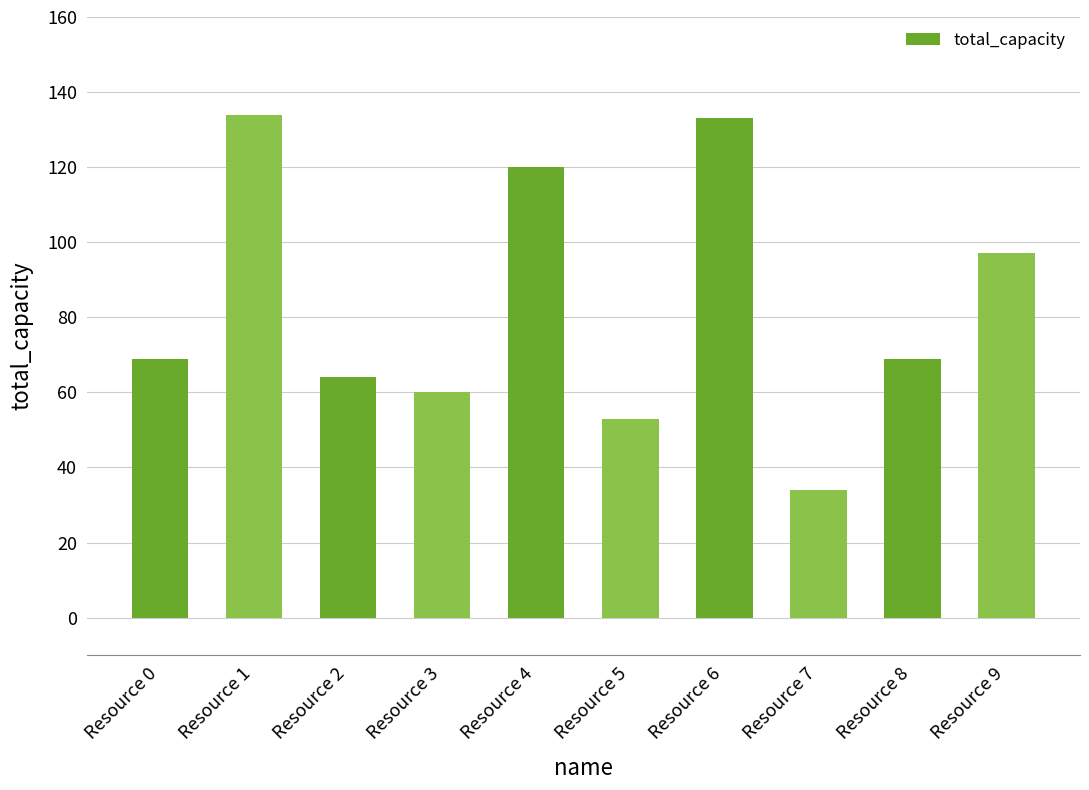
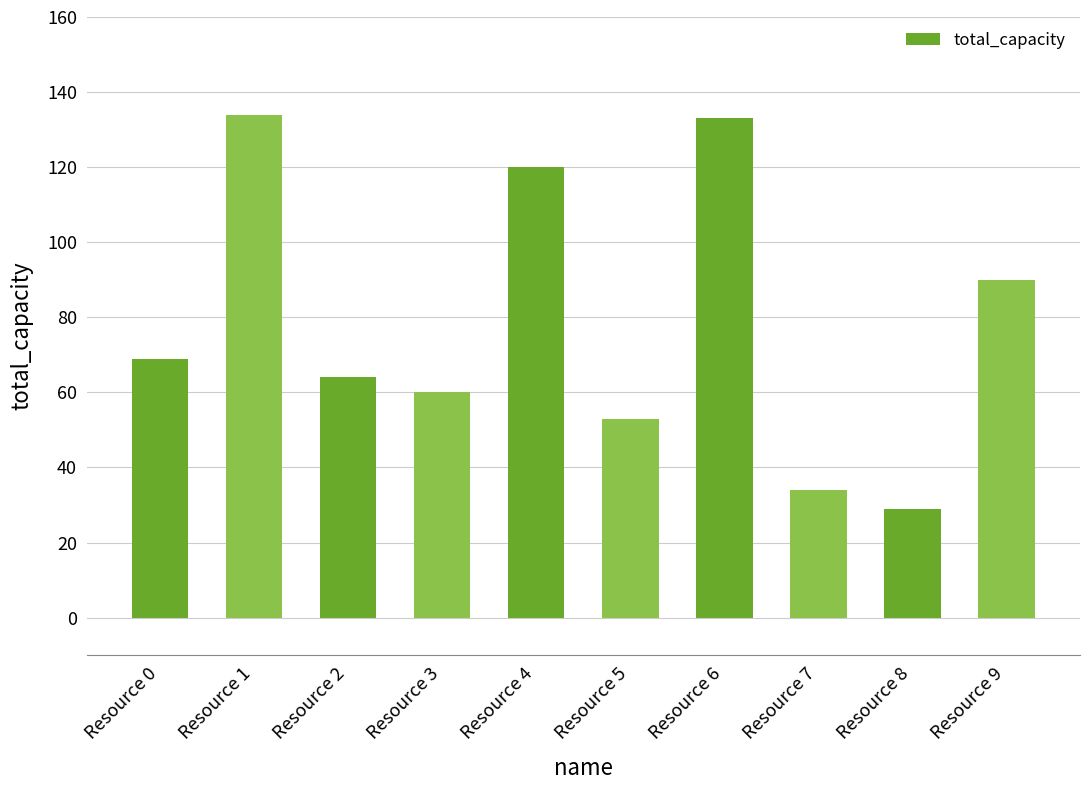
Resource 8: 69 -> 29
Resource 9: 97 -> 90
